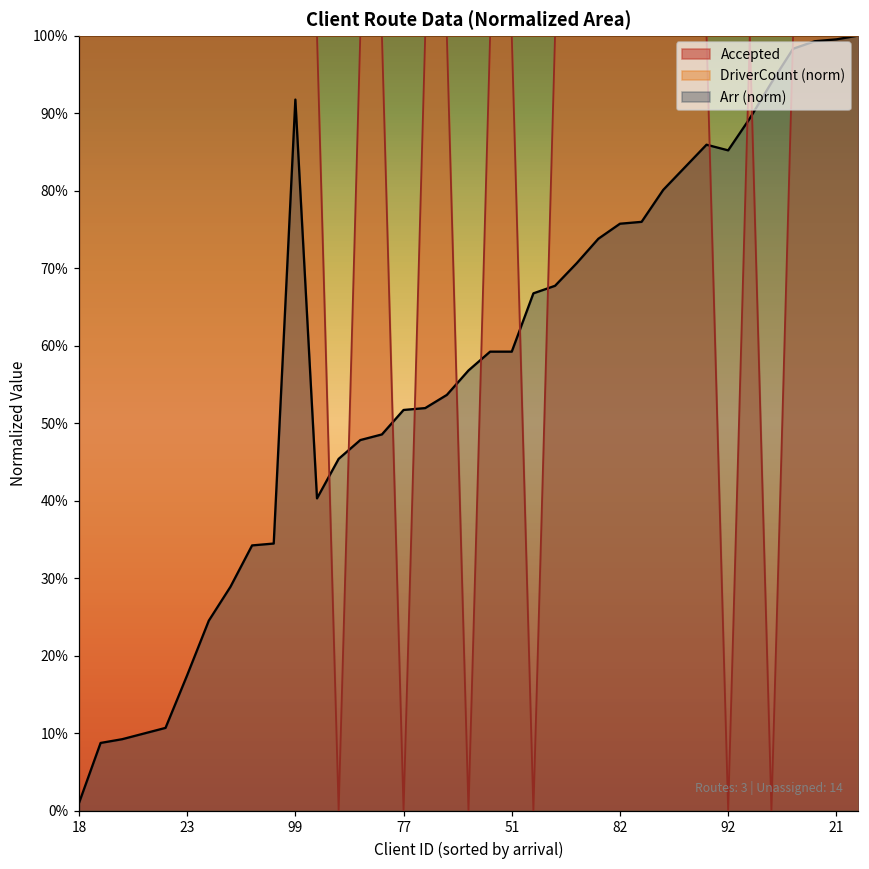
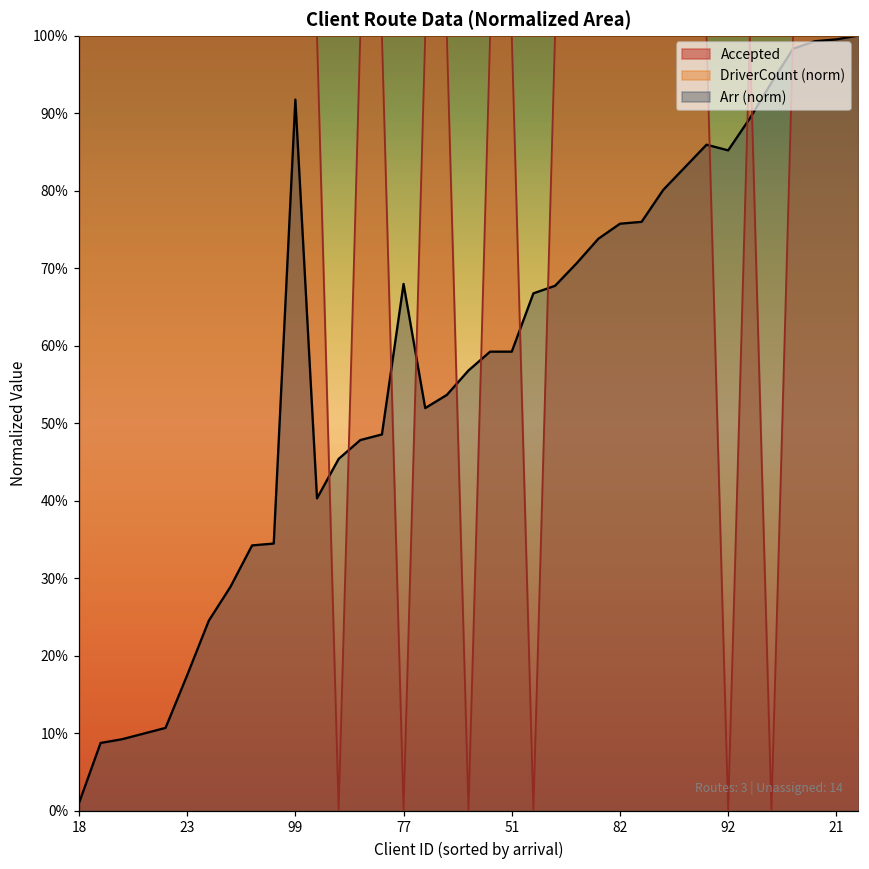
Arr (norm), 77: 52% -> 68%
